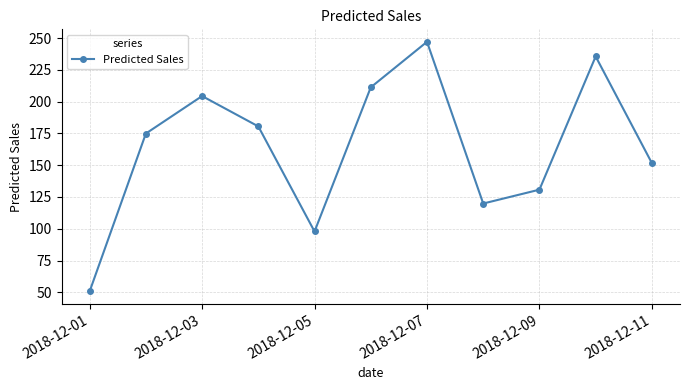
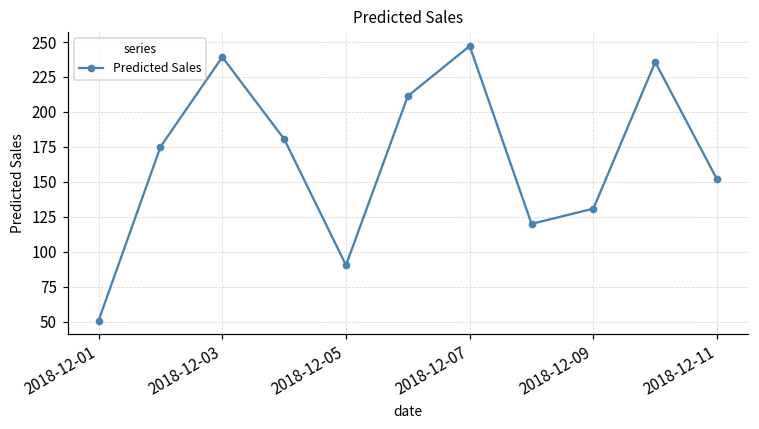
2018-12-03: 204 -> 239
2018-12-05: 98 -> 90
